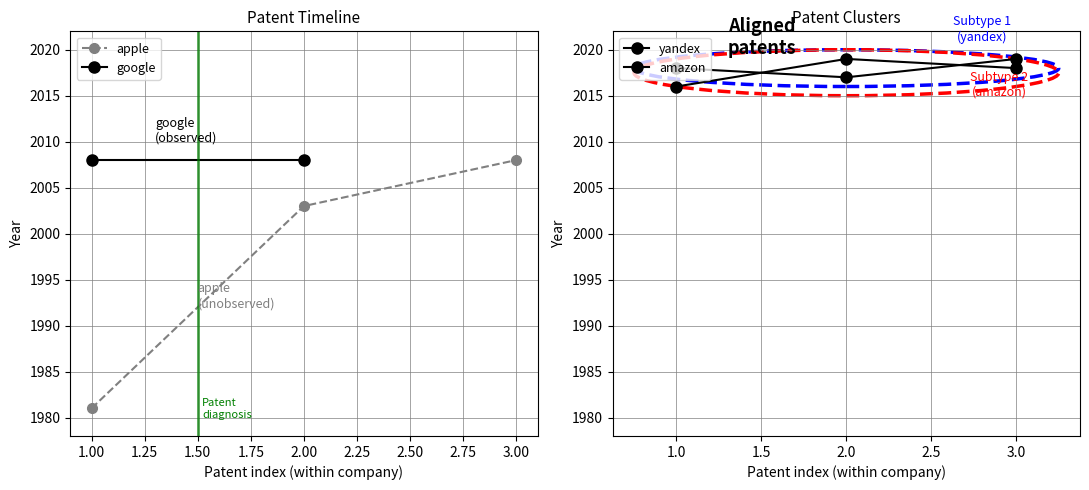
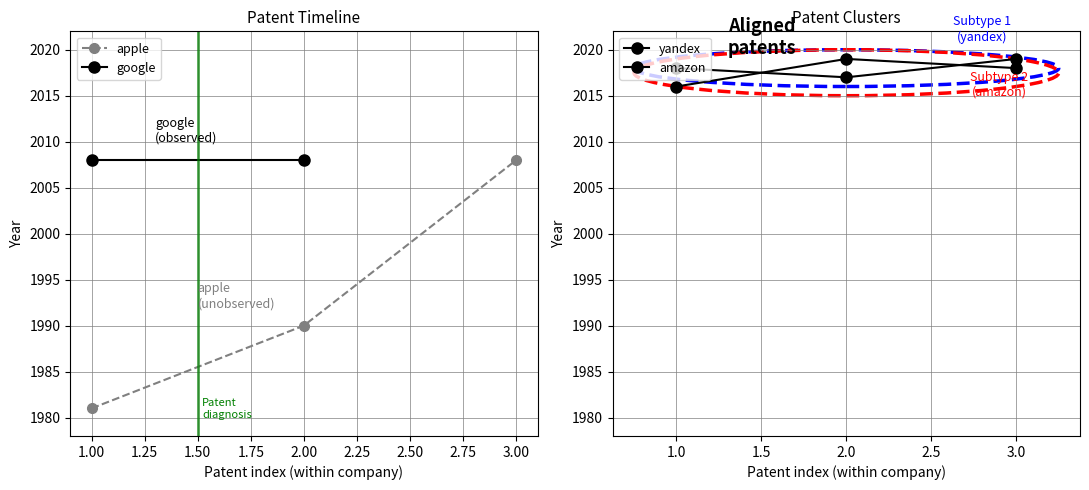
Patent Timeline, apple, 2.00: 2003 -> 1990
